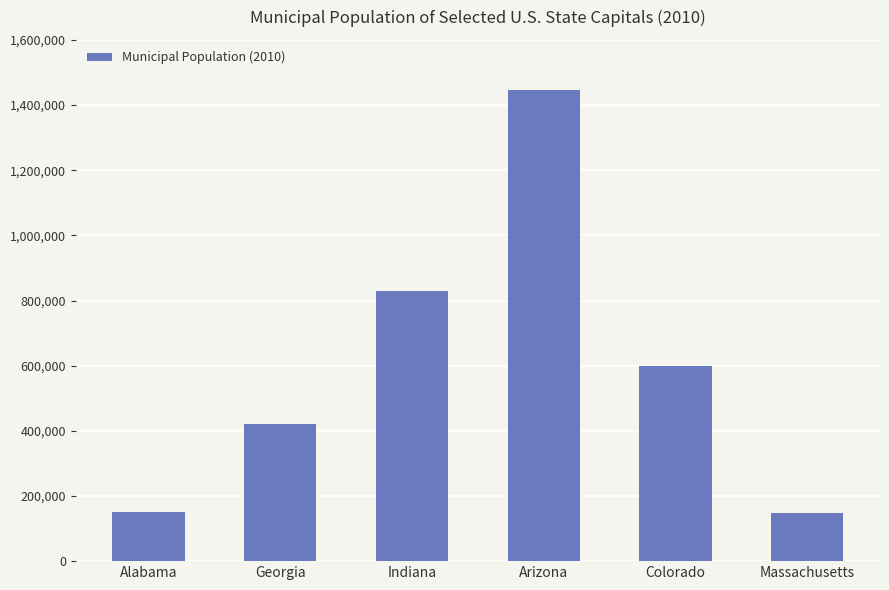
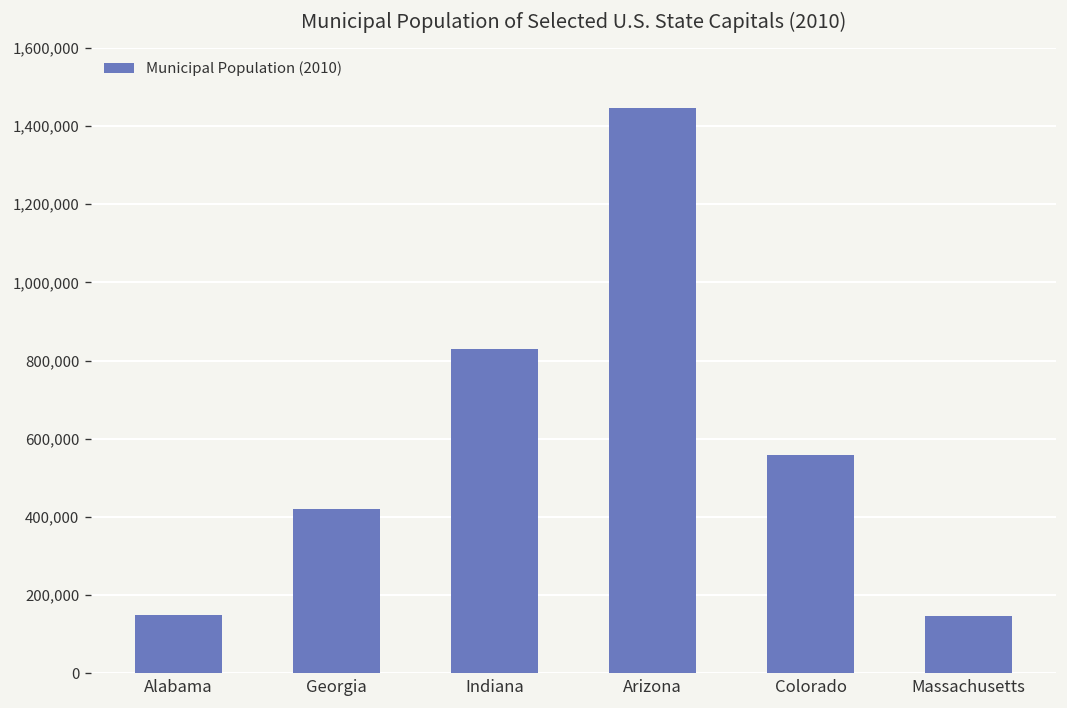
Colorado: 600,000 -> 560,000
